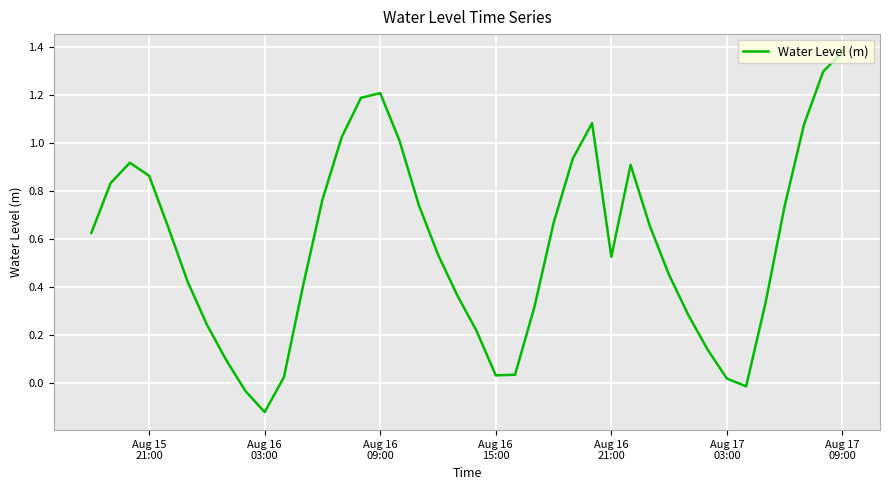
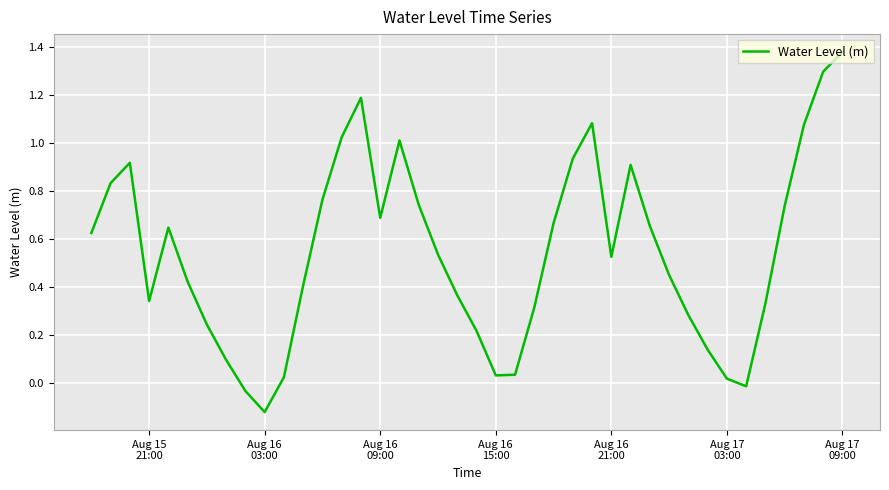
Aug 15 21:00: 0.86 -> 0.34
Aug 16 09:00: 1.21 -> 0.69
